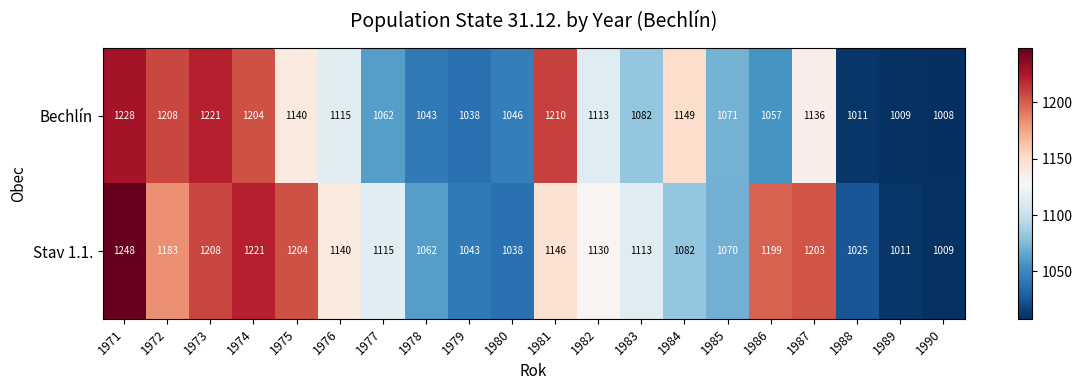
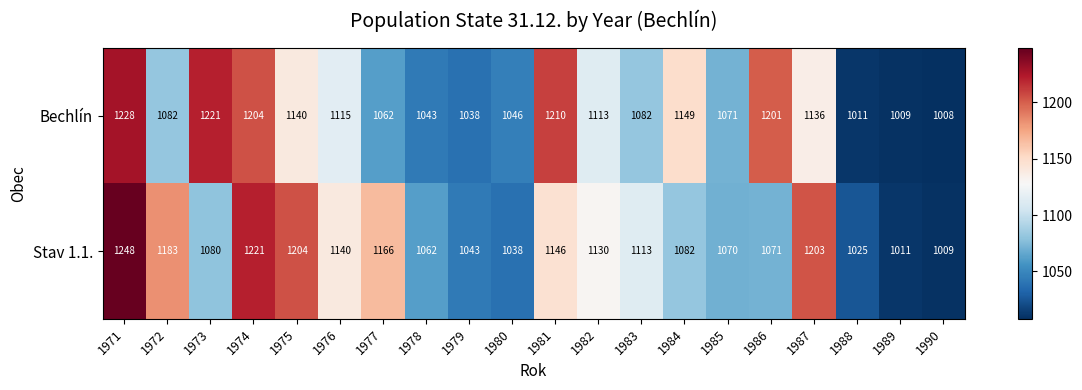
Bechlín, 1972: 1208 -> 1082
Bechlín, 1986: 1057 -> 1201
Stav 1.1., 1973: 1208 -> 1080
Stav 1.1., 1977: 1115 -> 1166
Stav 1.1., 1986: 1199 -> 1071
